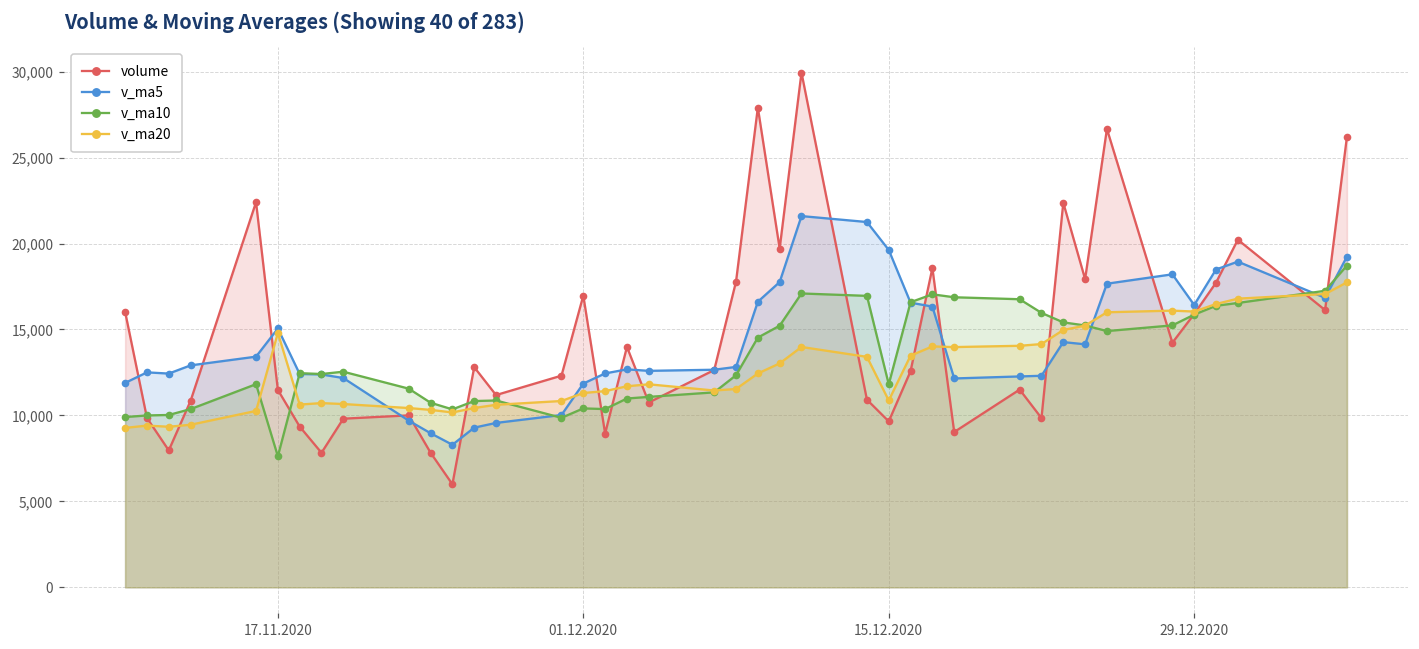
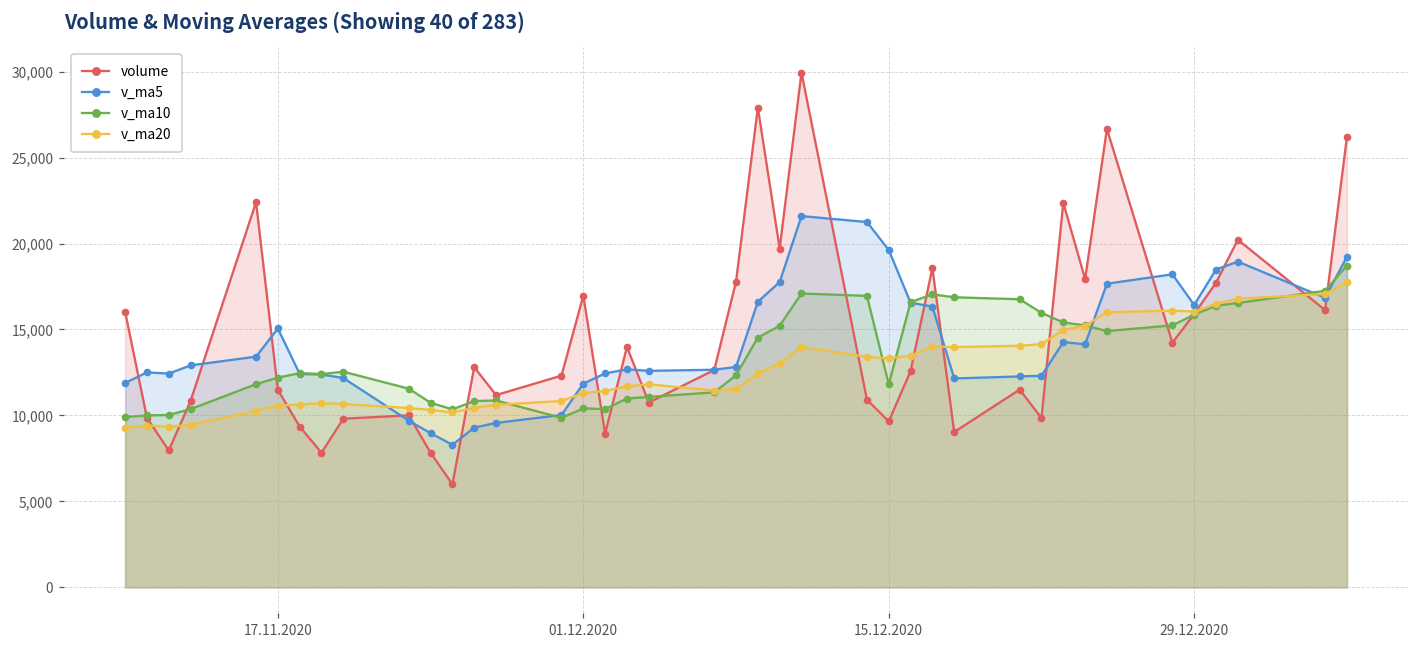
v_ma10, 17.11.2020: 7,600 -> 12,200
v_ma20, 17.11.2020: 14,800 -> 10,600
v_ma20, 15.12.2020: 10,900 -> 13,300
